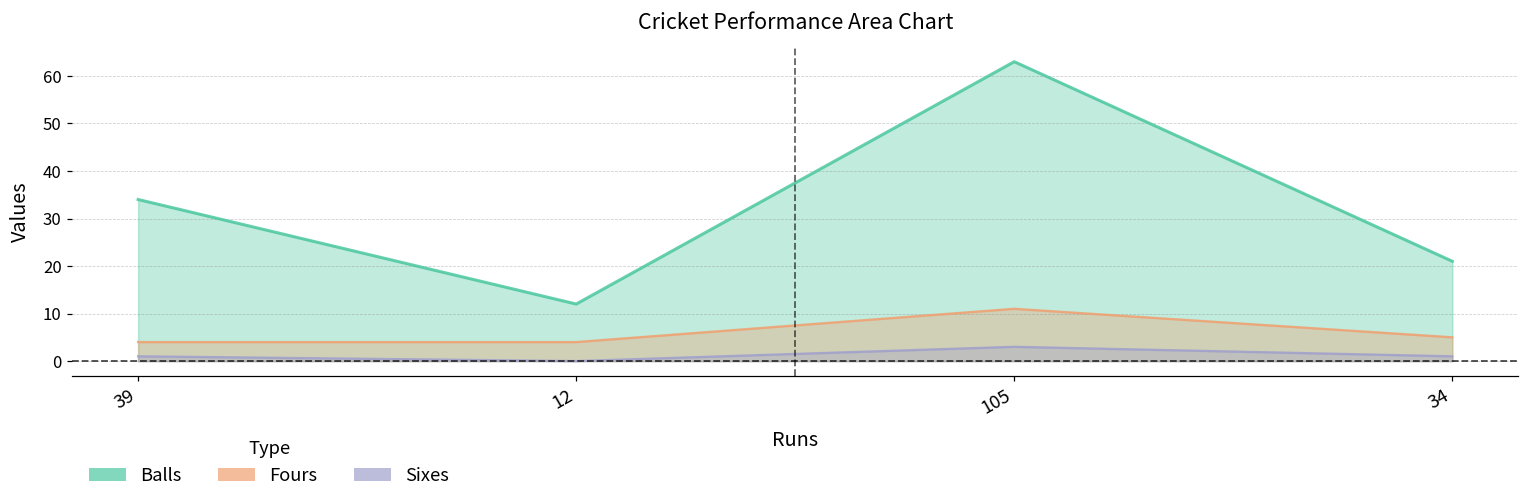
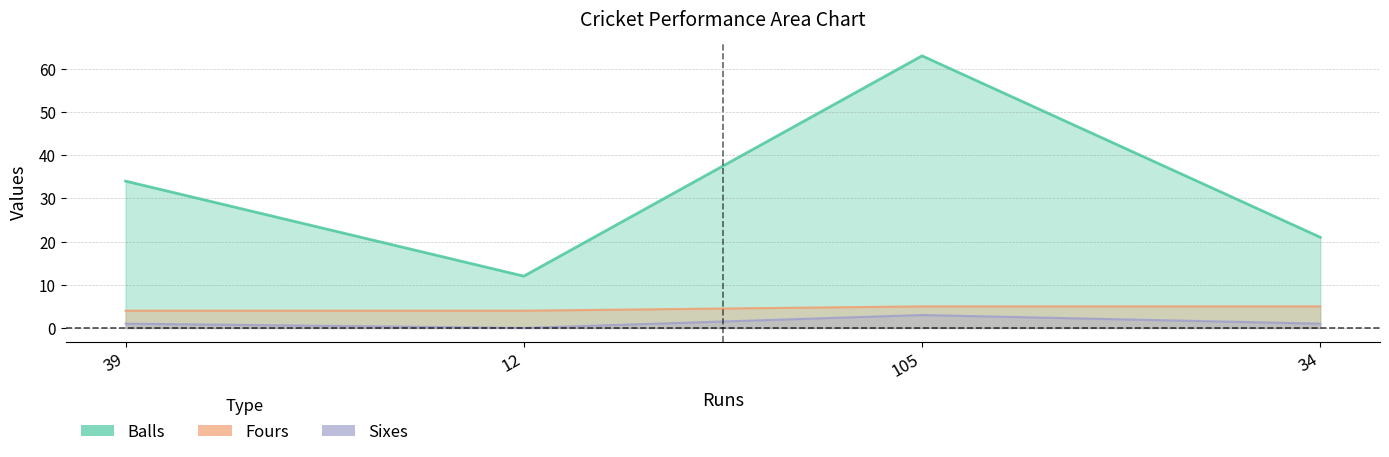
Fours, 105: 11 -> 5
